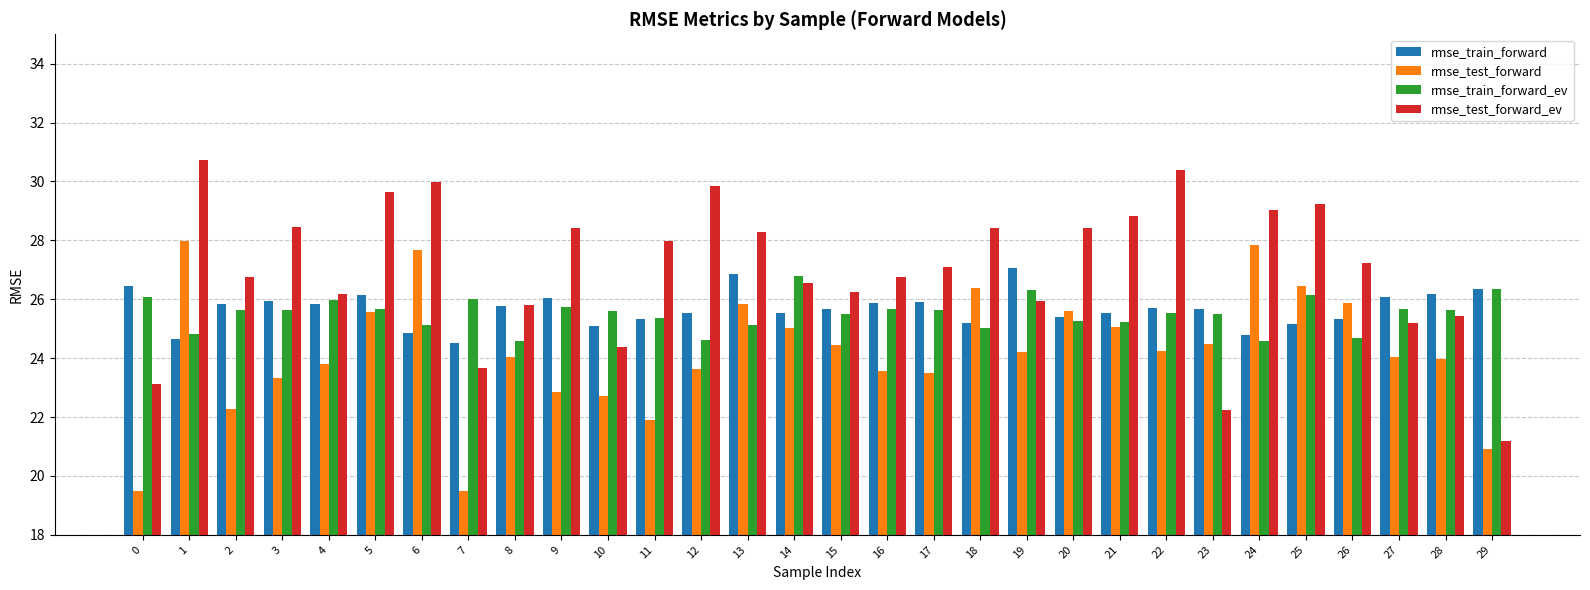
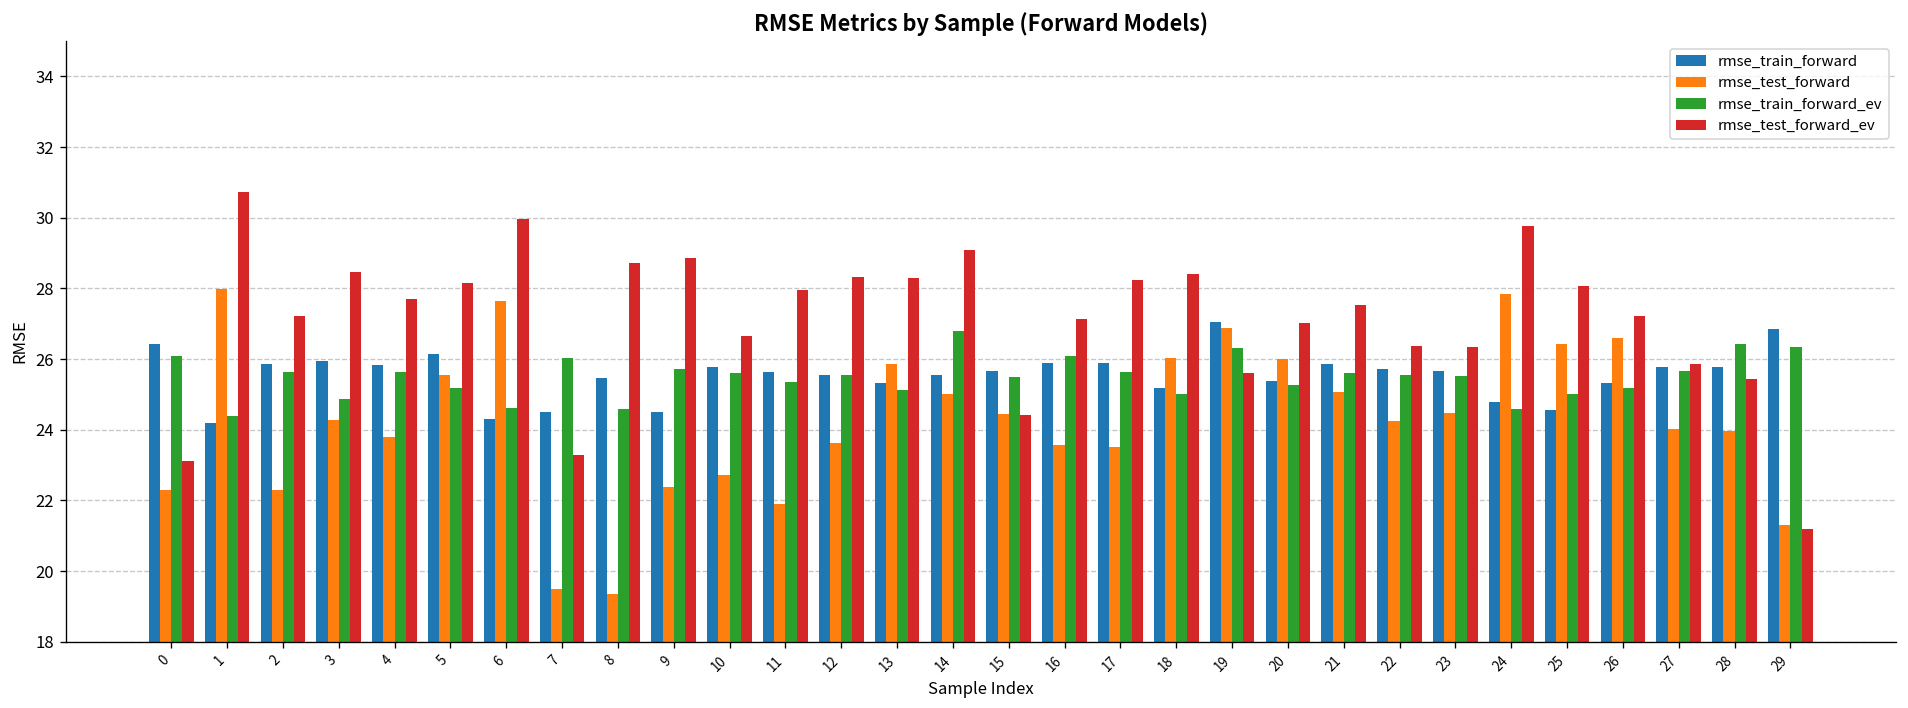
rmse_test_forward, 0: 19.5 -> 22.3
rmse_train_forward, 1: 24.6 -> 24.2
rmse_train_forward_ev, 1: 24.8 -> 24.4
rmse_test_forward_ev, 2: 26.7 -> 27.2
rmse_test_forward, 3: 23.3 -> 24.3
rmse_train_forward_ev, 3: 25.6 -> 24.9
rmse_train_forward_ev, 4: 26.0 -> 25.6
rmse_test_forward_ev, 4: 26.2 -> 27.7
rmse_train_forward_ev, 5: 25.7 -> 25.2
rmse_test_forward_ev, 5: 29.6 -> 28.2
rmse_train_forward, 6: 24.8 -> 24.3
rmse_train_forward_ev, 6: 25.1 -> 24.6
rmse_test_forward_ev, 7: 23.7 -> 23.3
rmse_train_forward, 8: 25.8 -> 25.5
rmse_test_forward, 8: 24.0 -> 19.3
rmse_test_forward_ev, 8: 25.8 -> 28.7
rmse_train_forward, 9: 26.0 -> 24.5
rmse_test_forward, 9: 22.8 -> 22.4
rmse_test_forward_ev, 9: 28.4 -> 28.9
rmse_train_forward, 10: 25.1 -> 25.8
rmse_test_forward_ev, 10: 24.4 -> 26.6
rmse_train_forward, 11: 25.3 -> 25.6
rmse_train_forward_ev, 12: 24.6 -> 25.6
rmse_test_forward_ev, 12: 29.8 -> 28.3
rmse_train_forward, 13: 26.9 -> 25.3
rmse_test_forward_ev, 14: 26.5 -> 29.1
rmse_test_forward_ev, 15: 26.2 -> 24.4
rmse_train_forward_ev, 16: 25.7 -> 26.1
rmse_test_forward_ev, 16: 26.8 -> 27.1
rmse_test_forward_ev, 17: 27.1 -> 28.2
rmse_test_forward, 18: 26.4 -> 26.0
rmse_test_forward, 19: 24.2 -> 26.9
rmse_test_forward_ev, 19: 25.9 -> 25.6
rmse_test_forward, 20: 25.6 -> 26.0
rmse_test_forward_ev, 20: 28.4 -> 27.0
rmse_train_forward, 21: 25.5 -> 25.9
rmse_train_forward_ev, 21: 25.2 -> 25.6
rmse_test_forward_ev, 21: 28.8 -> 27.5
rmse_test_forward_ev, 22: 30.4 -> 26.4
rmse_test_forward_ev, 23: 22.2 -> 26.3
rmse_test_forward_ev, 24: 29.0 -> 29.8
rmse_train_forward, 25: 25.2 -> 24.5
rmse_train_forward_ev, 25: 26.1 -> 25.0
rmse_test_forward_ev, 25: 29.2 -> 28.1
rmse_test_forward, 26: 25.9 -> 26.6
rmse_train_forward_ev, 26: 24.7 -> 25.2
rmse_train_forward, 27: 26.1 -> 25.8
rmse_test_forward_ev, 27: 25.2 -> 25.9
rmse_train_forward, 28: 26.2 -> 25.8
rmse_train_forward_ev, 28: 25.7 -> 26.4
rmse_train_forward, 29: 26.4 -> 26.8
rmse_test_forward, 29: 20.9 -> 21.3
